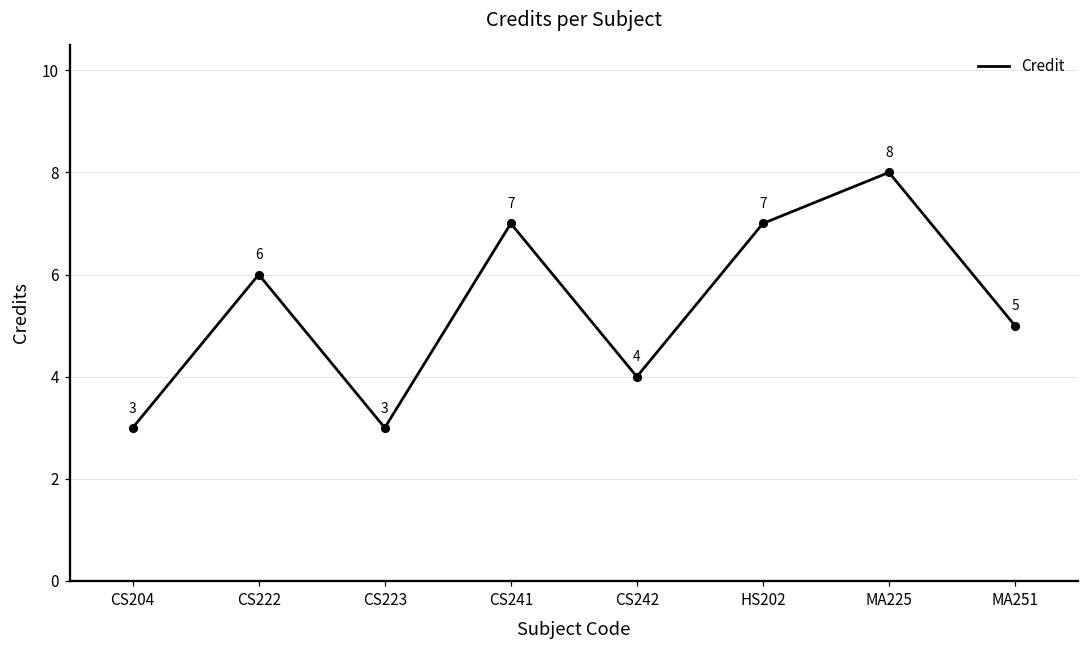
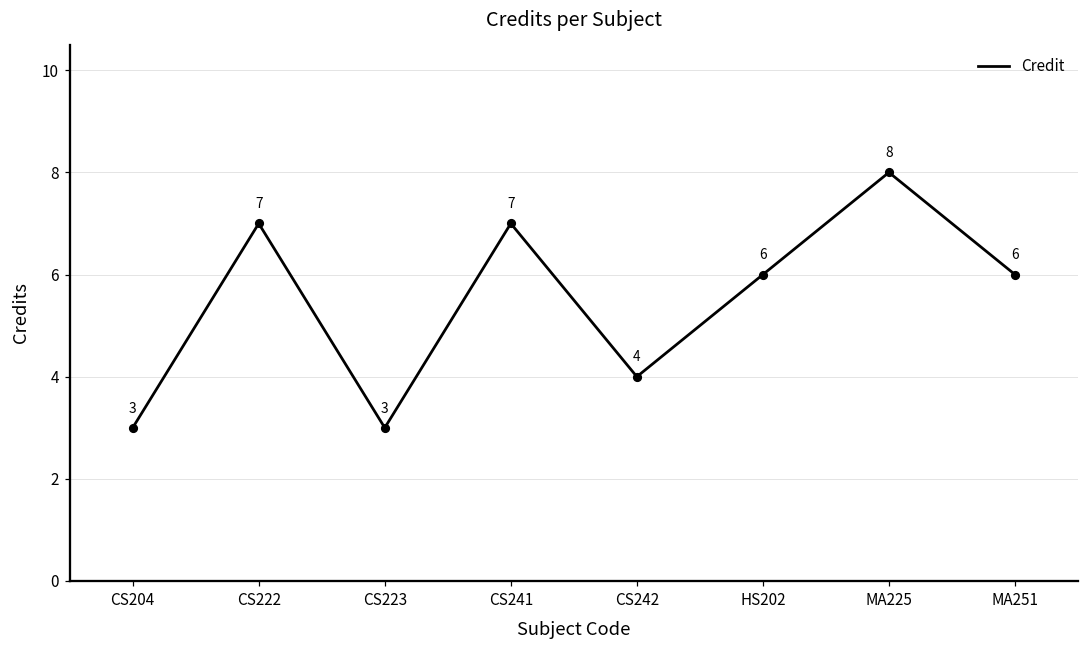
CS222: 6 -> 7
HS202: 7 -> 6
MA251: 5 -> 6
